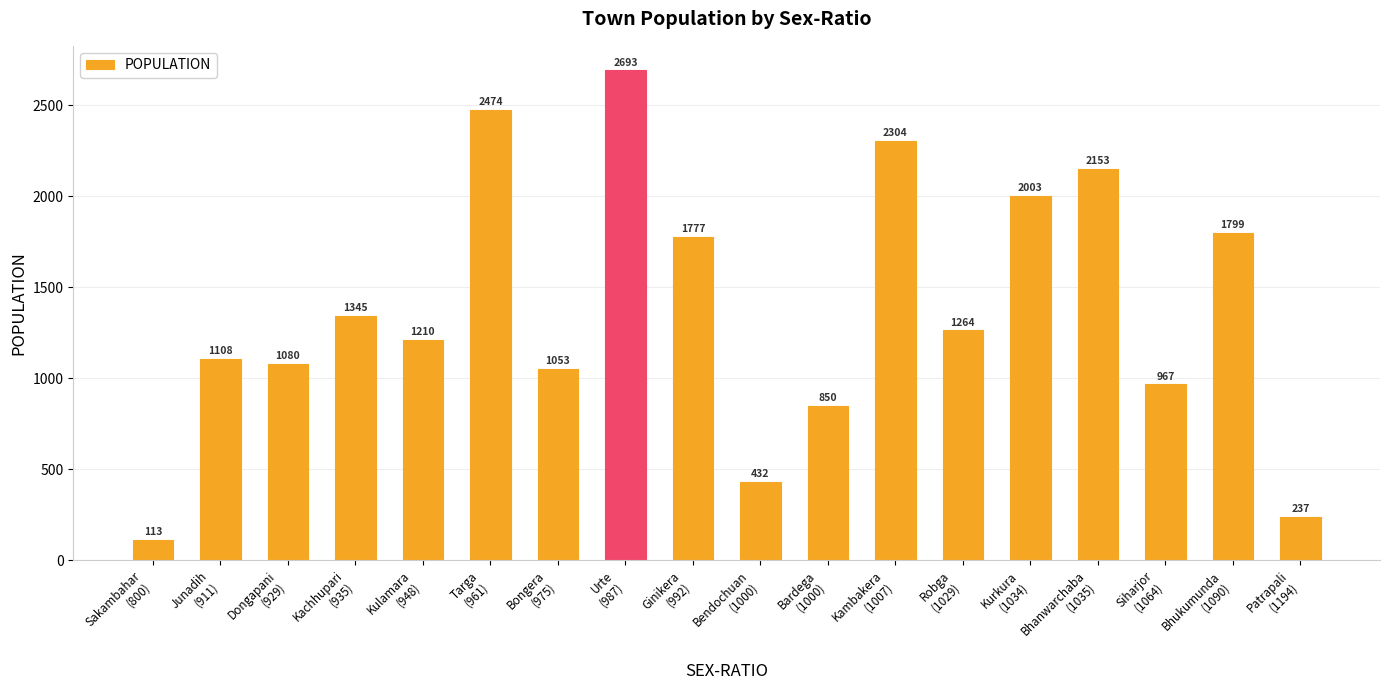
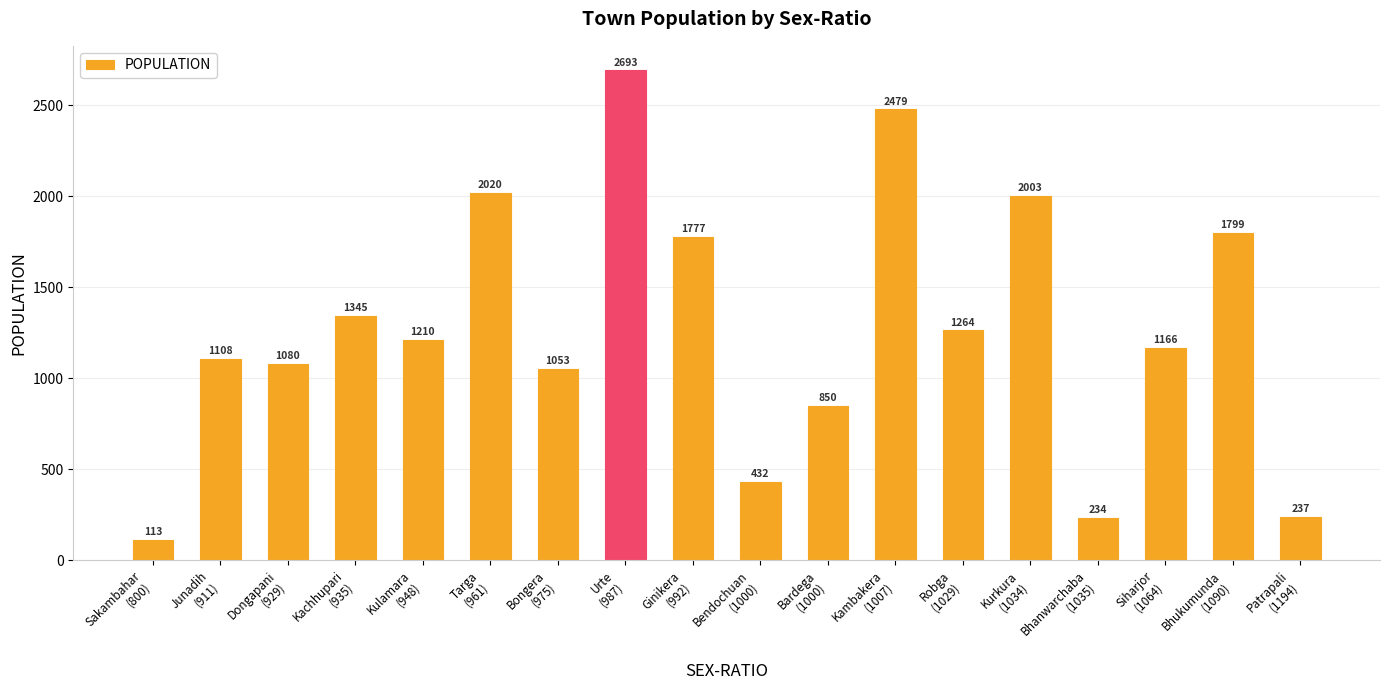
Targa (961): 2474 -> 2020
Kambakera (1007): 2304 -> 2479
Bhanwarchaba (1035): 2153 -> 234
Siharjor (1064): 967 -> 1166
